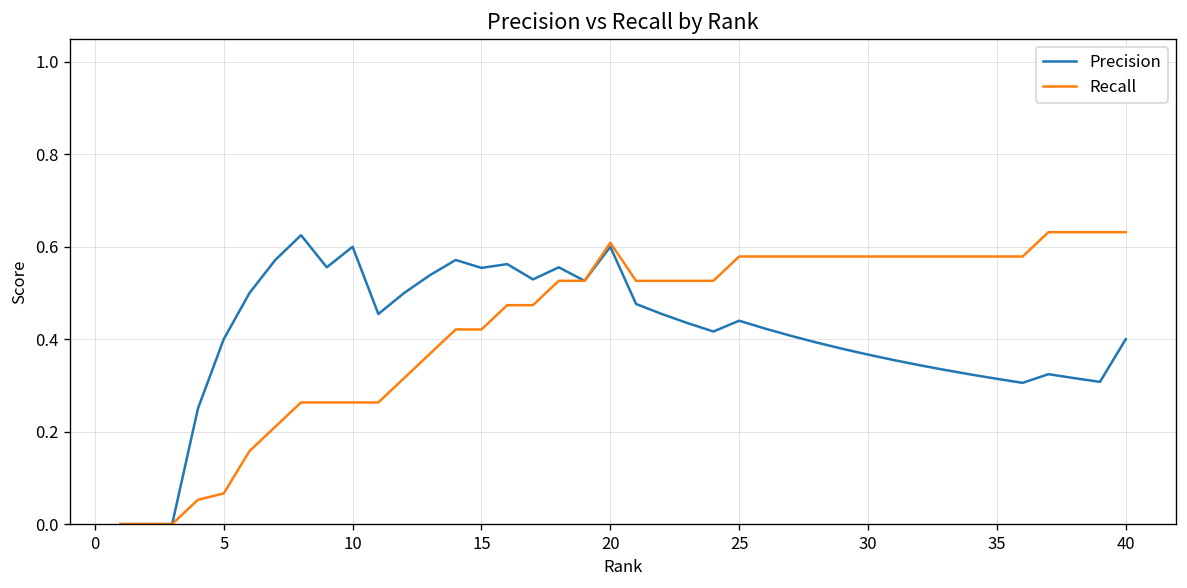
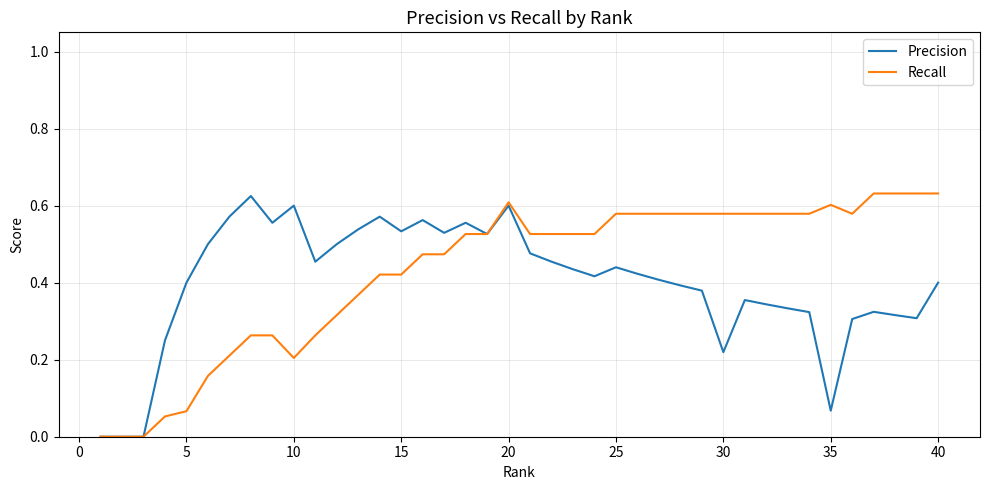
Recall, 10: 0.26 -> 0.20
Precision, 15: 0.55 -> 0.53
Precision, 30: 0.37 -> 0.22
Precision, 35: 0.31 -> 0.07
Recall, 35: 0.58 -> 0.60
